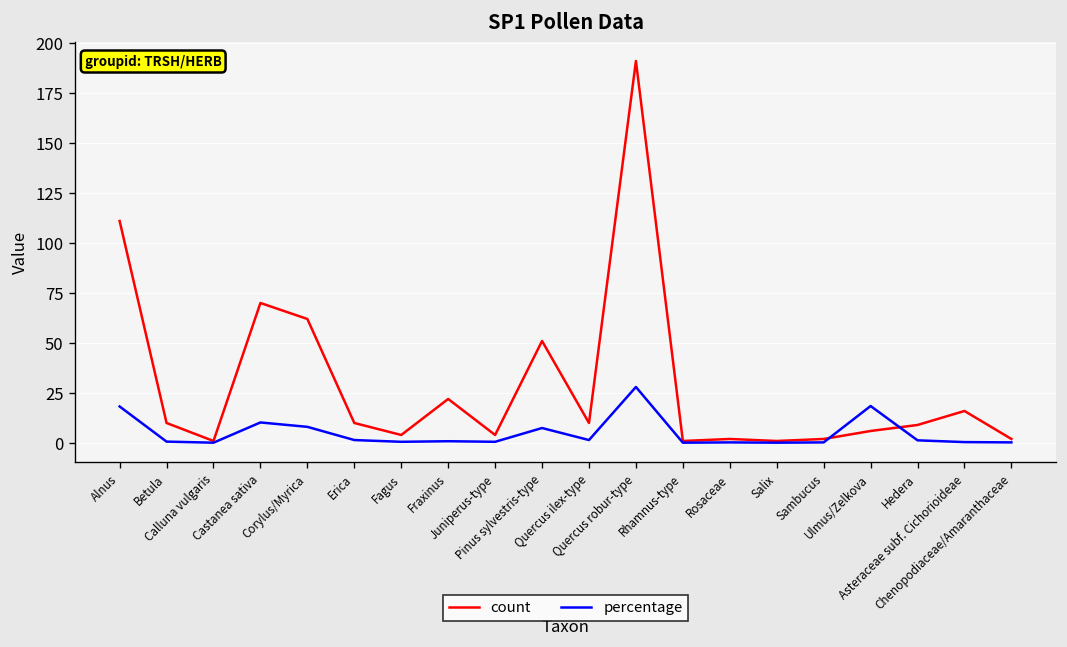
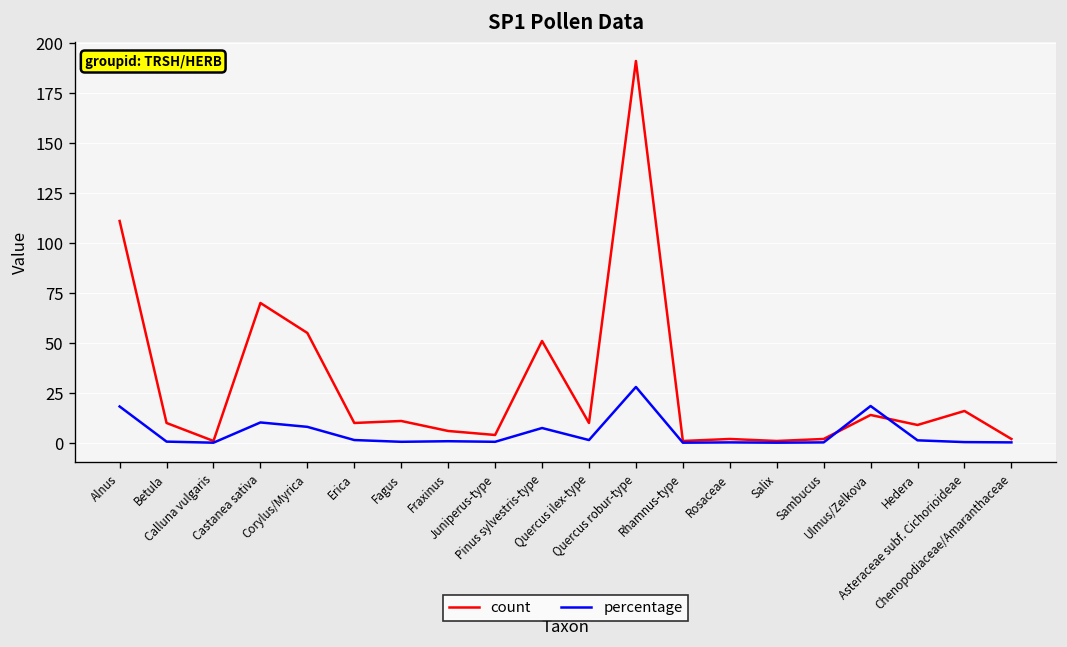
count, Corylus/Myrica: 62 -> 55
count, Fagus: 4 -> 11
count, Fraxinus: 22 -> 6
count, Ulmus/Zelkova: 6 -> 14
